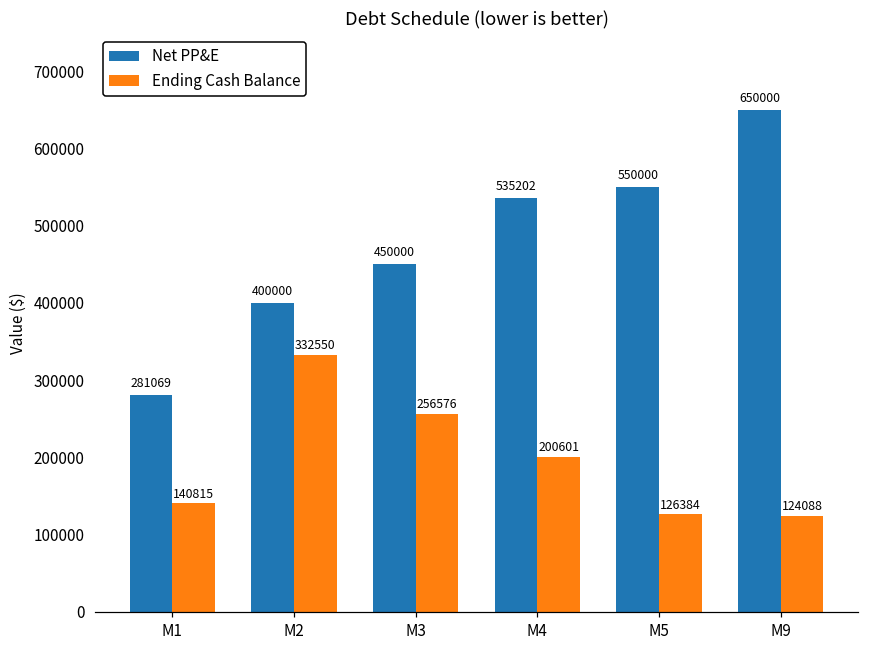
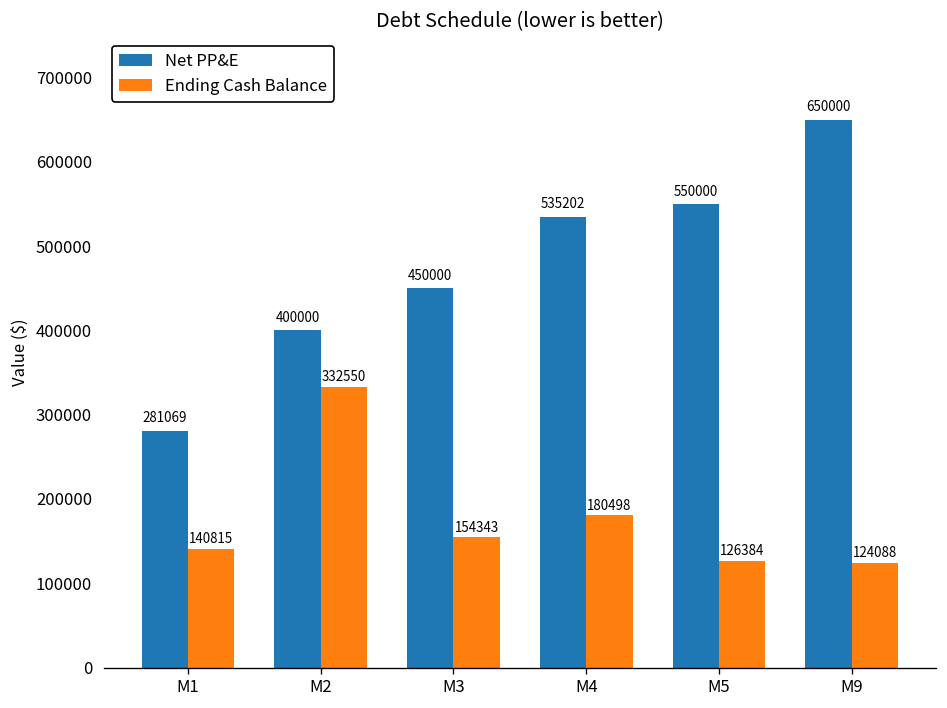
Ending Cash Balance, M3: 256576 -> 154343
Ending Cash Balance, M4: 200601 -> 180498
